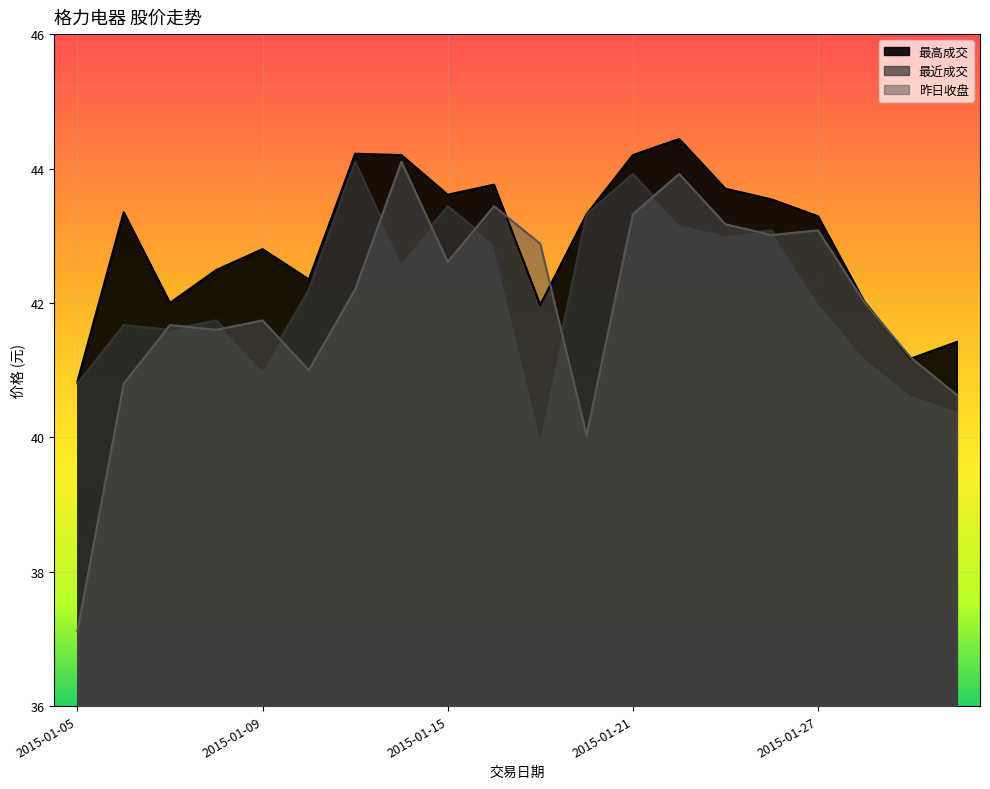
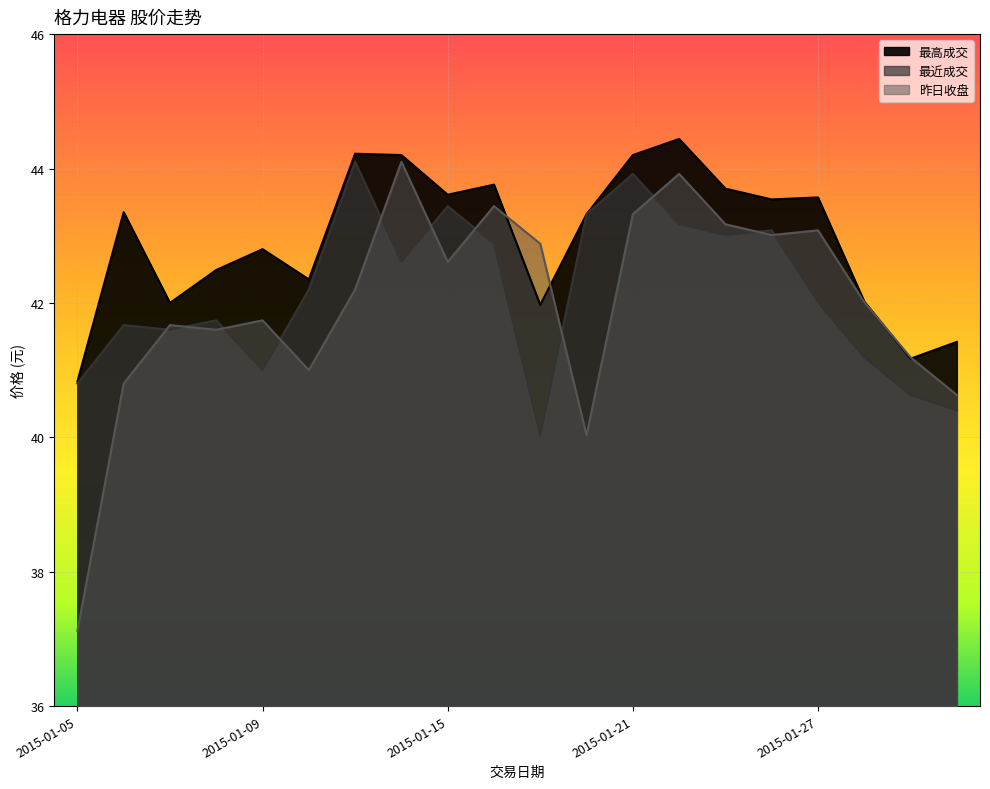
最高成交, 2015-01-27: 43.3 -> 43.6
